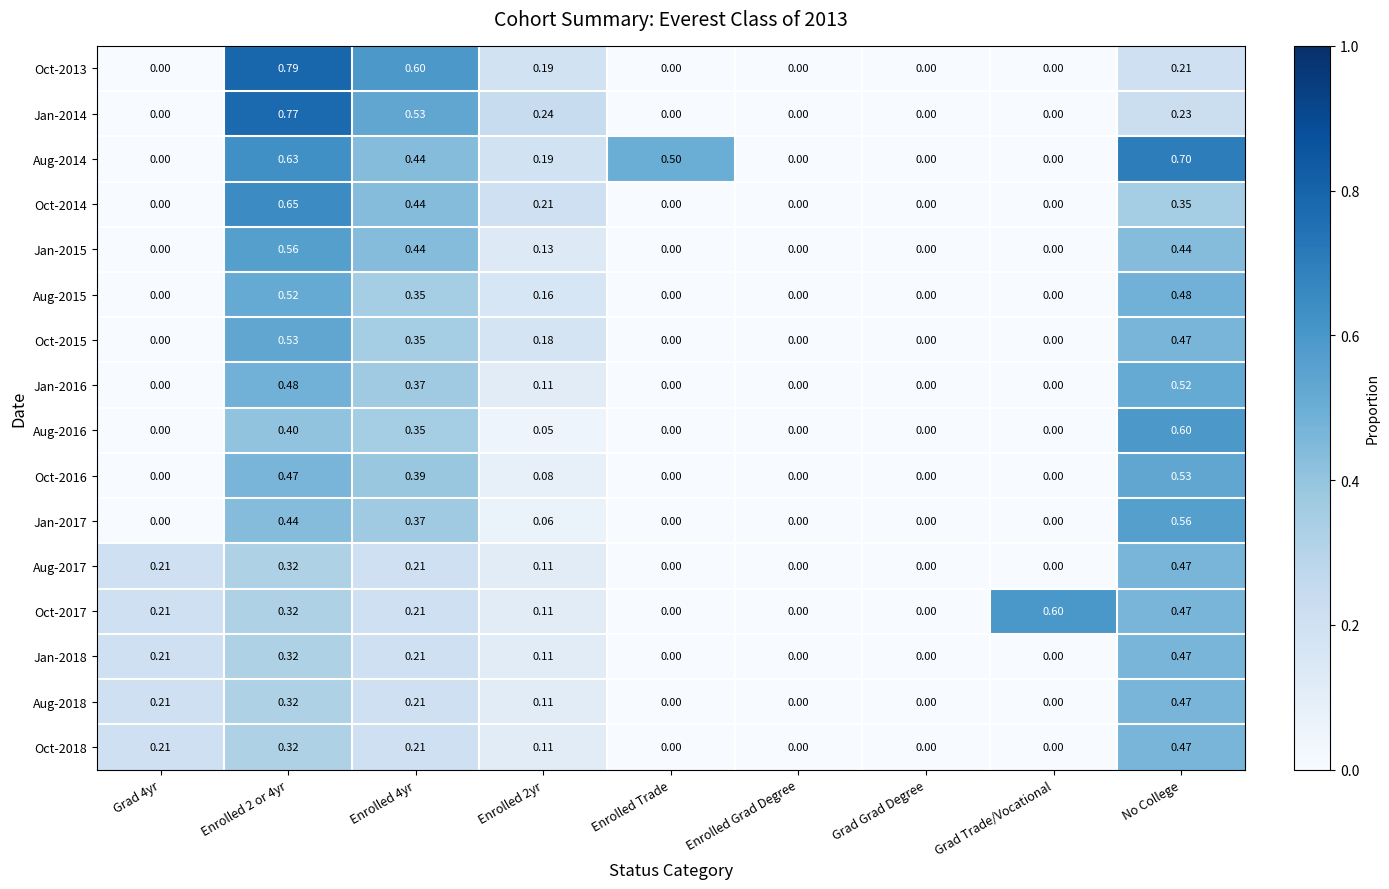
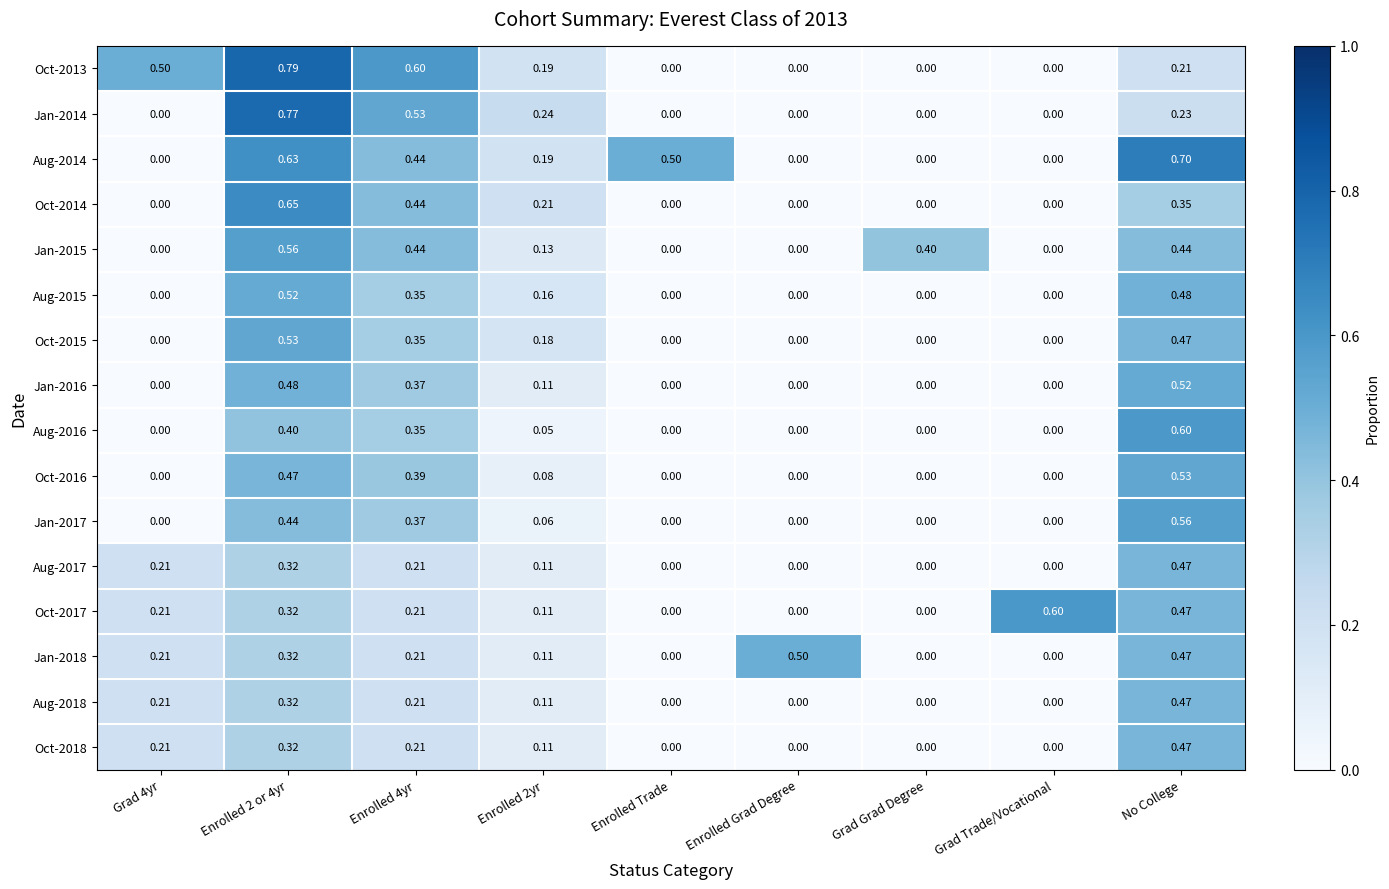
Oct-2013, Grad 4yr: 0.00 -> 0.50
Jan-2015, Grad Grad Degree: 0.00 -> 0.40
Jan-2018, Enrolled Grad Degree: 0.00 -> 0.50
